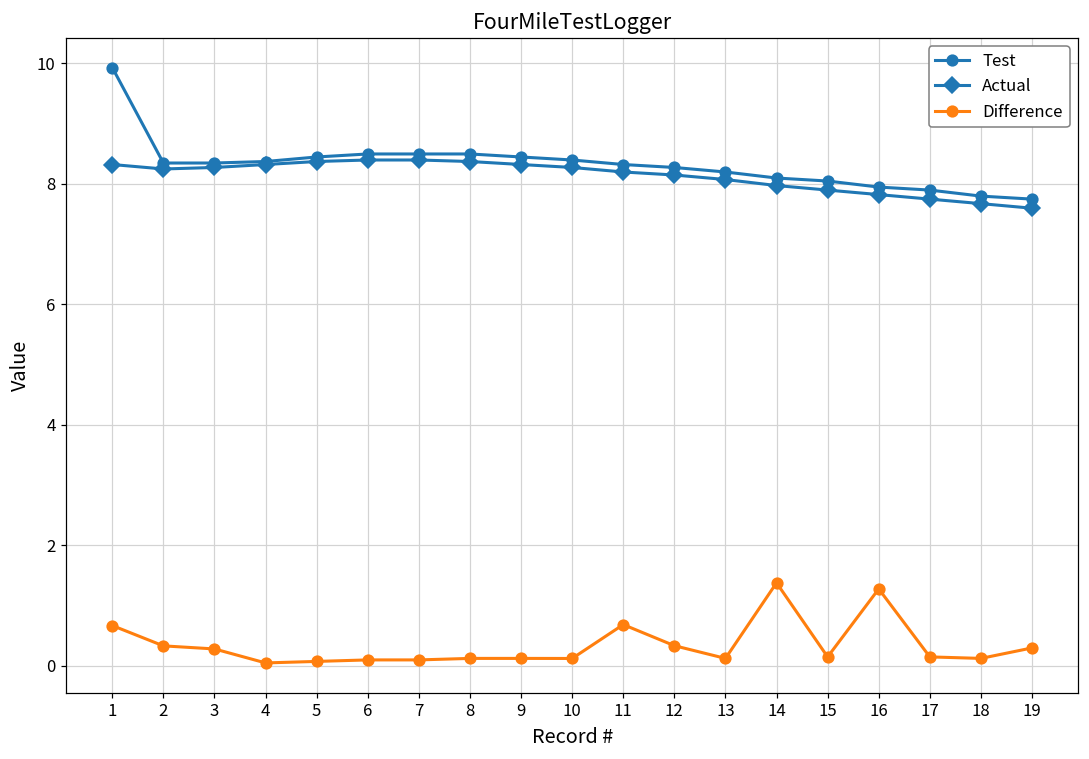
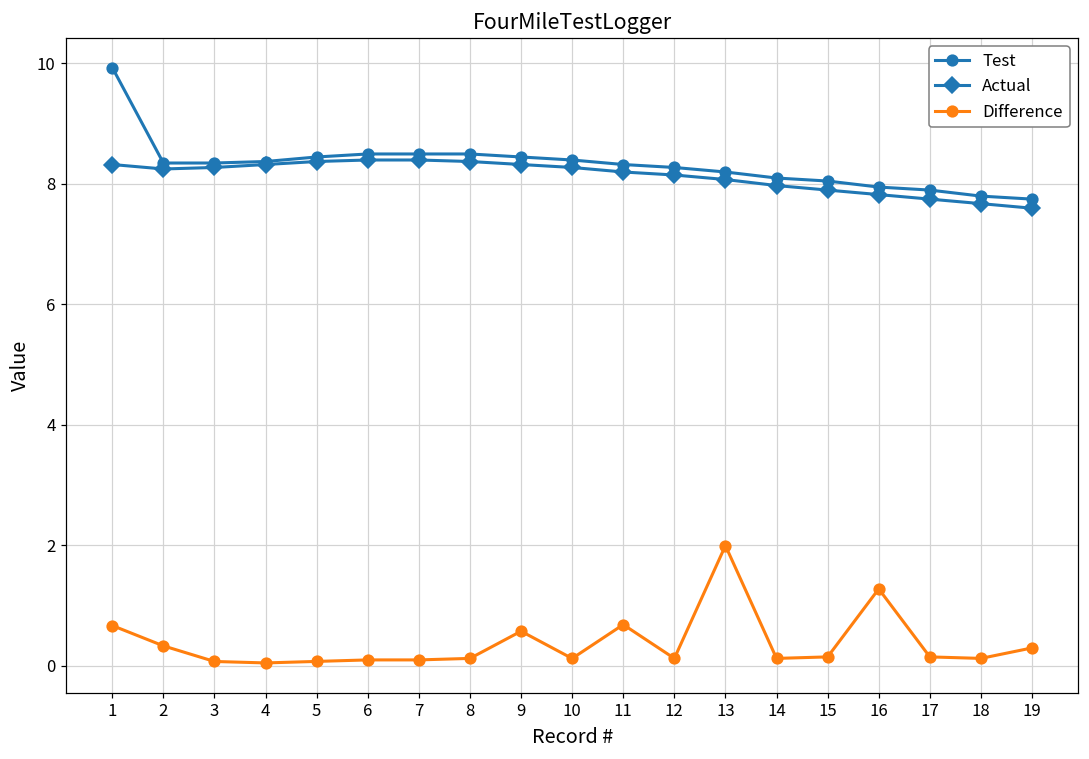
Difference, 3: 0.3 -> 0.1
Difference, 9: 0.1 -> 0.6
Difference, 12: 0.3 -> 0.1
Difference, 13: 0.1 -> 2.0
Difference, 14: 1.4 -> 0.1
